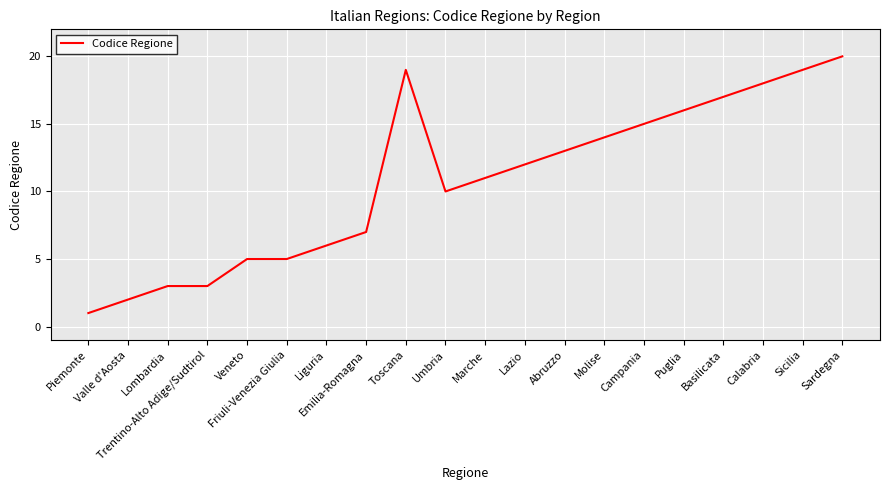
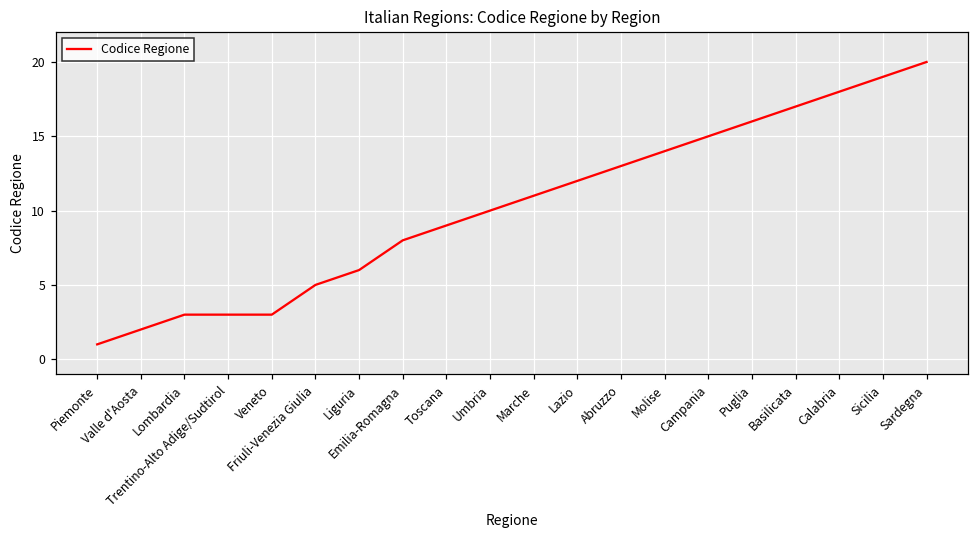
Veneto: 5 -> 3
Emilia-Romagna: 7 -> 8
Toscana: 19 -> 9
